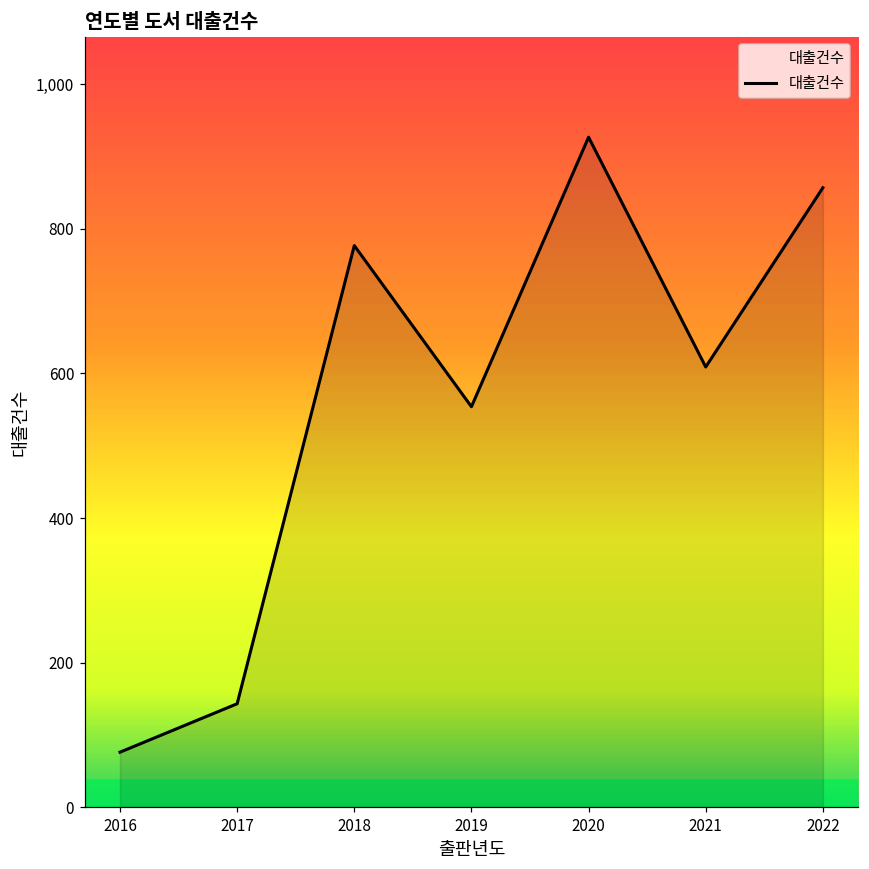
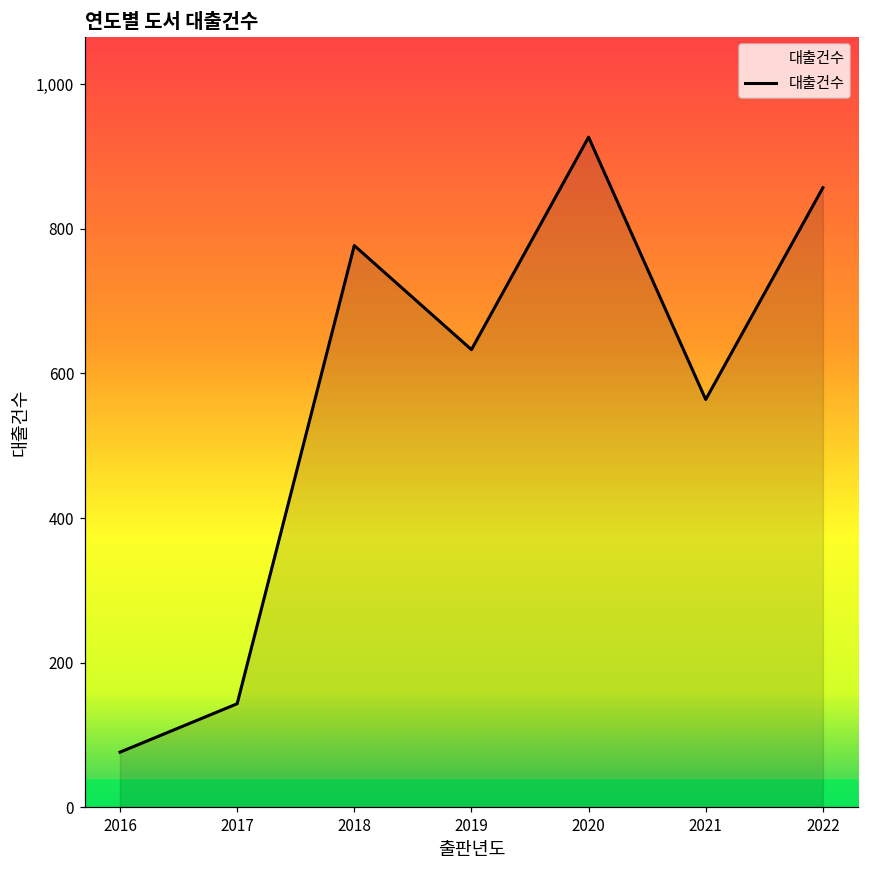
2019: 550 -> 630
2021: 610 -> 560
